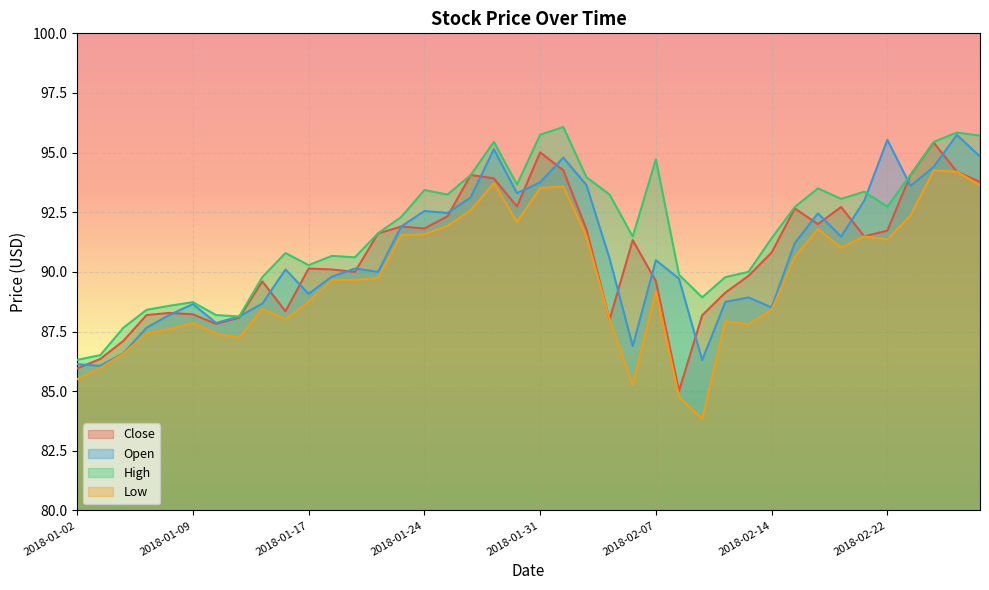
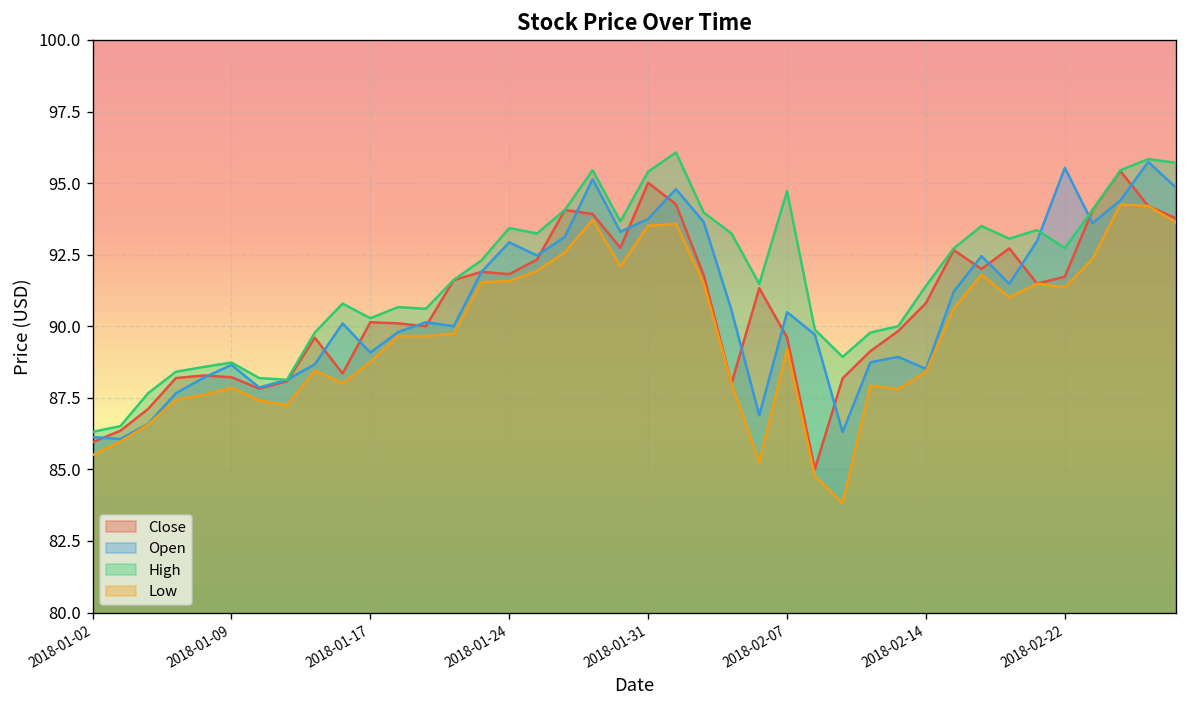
Open, 2018-01-24: 92.6 -> 92.9
High, 2018-01-31: 95.7 -> 95.4
